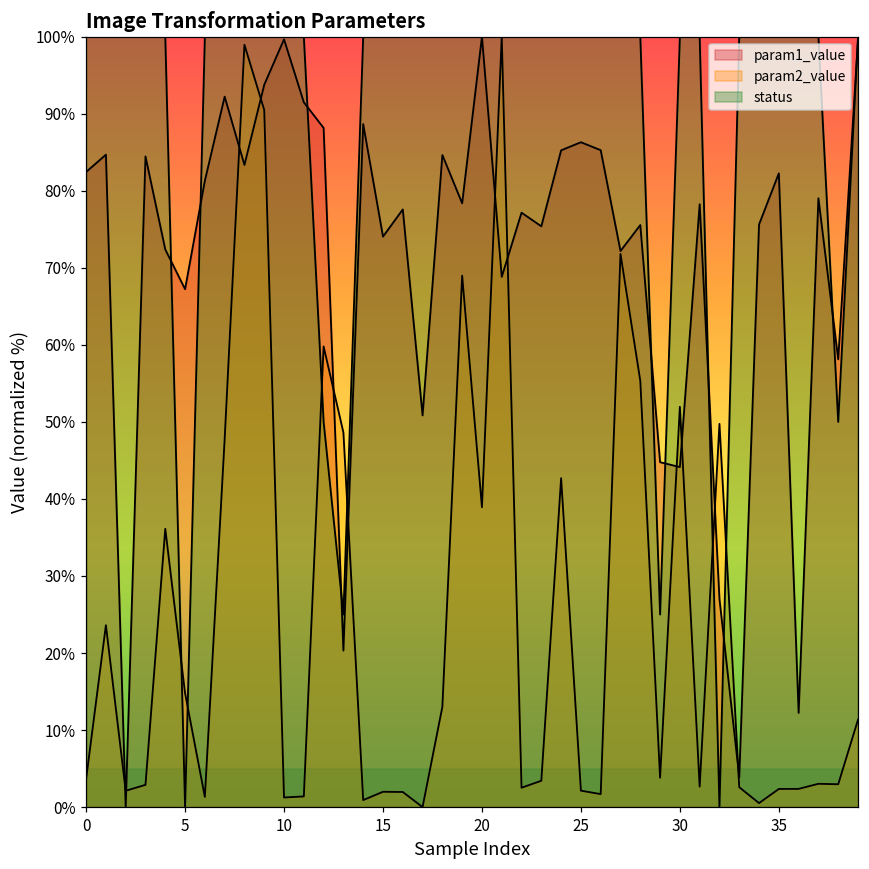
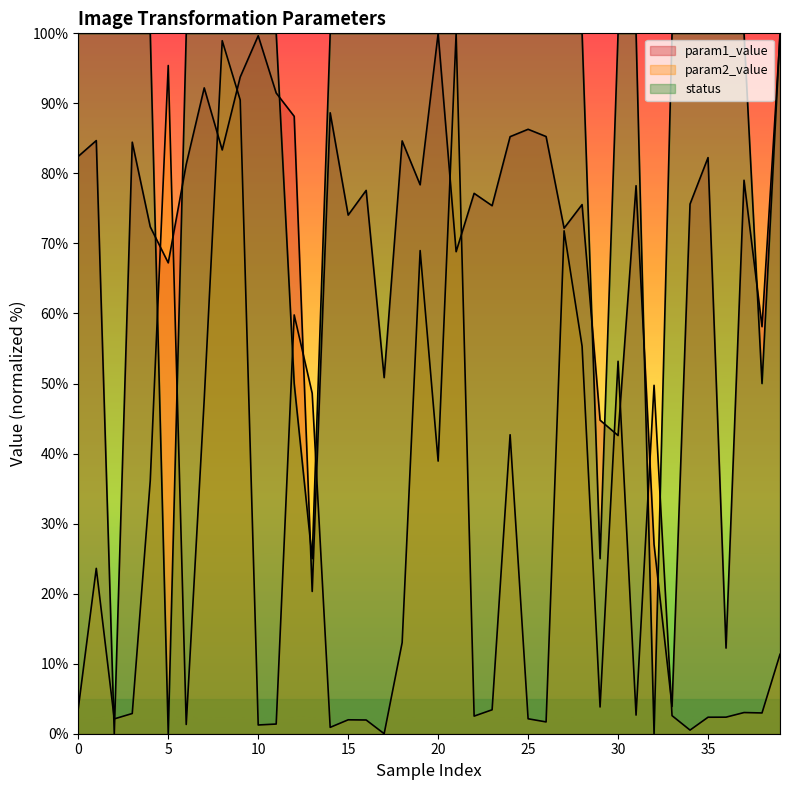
param2_value, 5: 15% -> 95%
param1_value, 30: 44% -> 43%
param2_value, 30: 52% -> 53%
